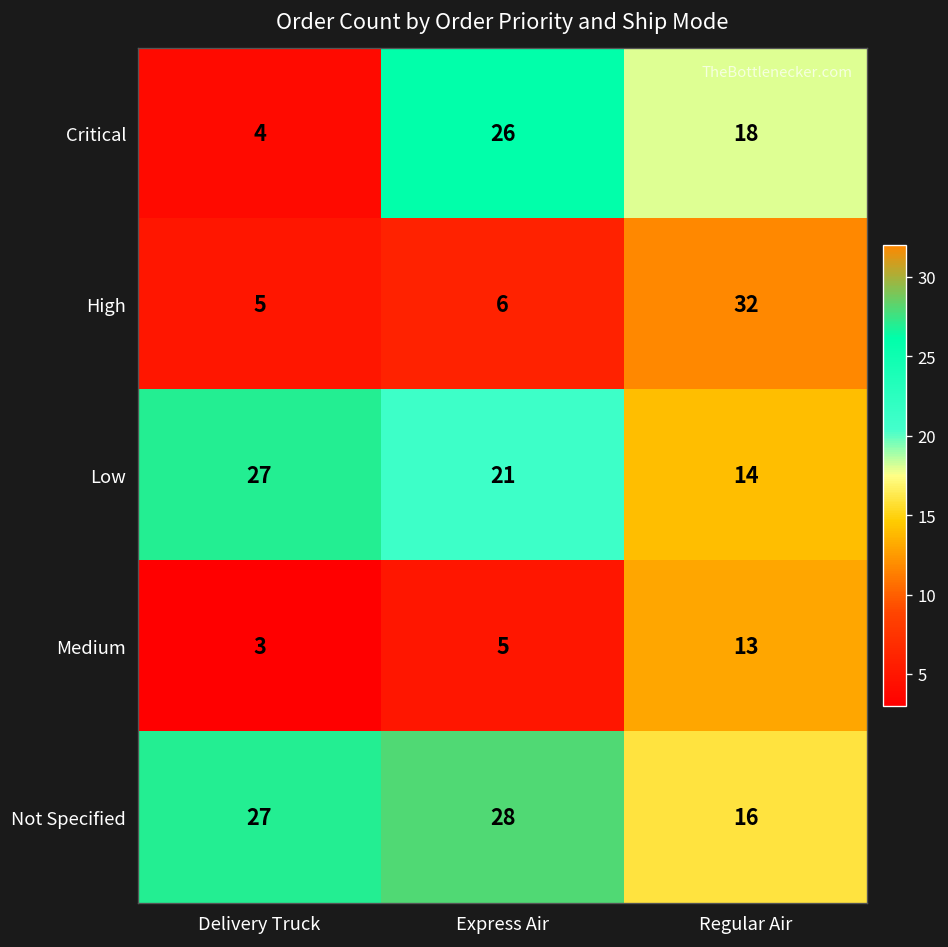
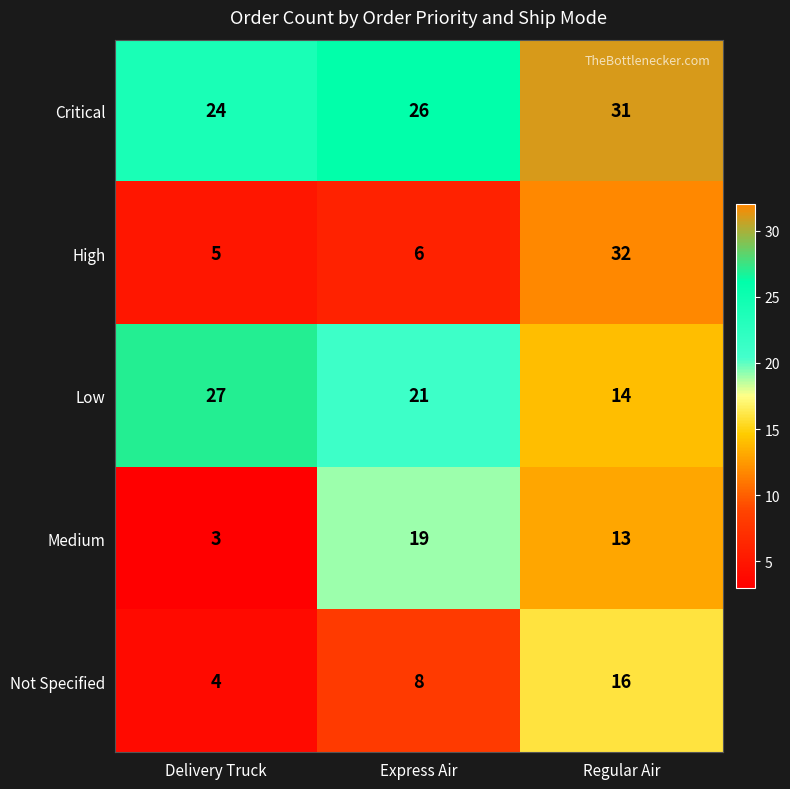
Critical, Delivery Truck: 4 -> 24
Critical, Regular Air: 18 -> 31
Medium, Express Air: 5 -> 19
Not Specified, Delivery Truck: 27 -> 4
Not Specified, Express Air: 28 -> 8
